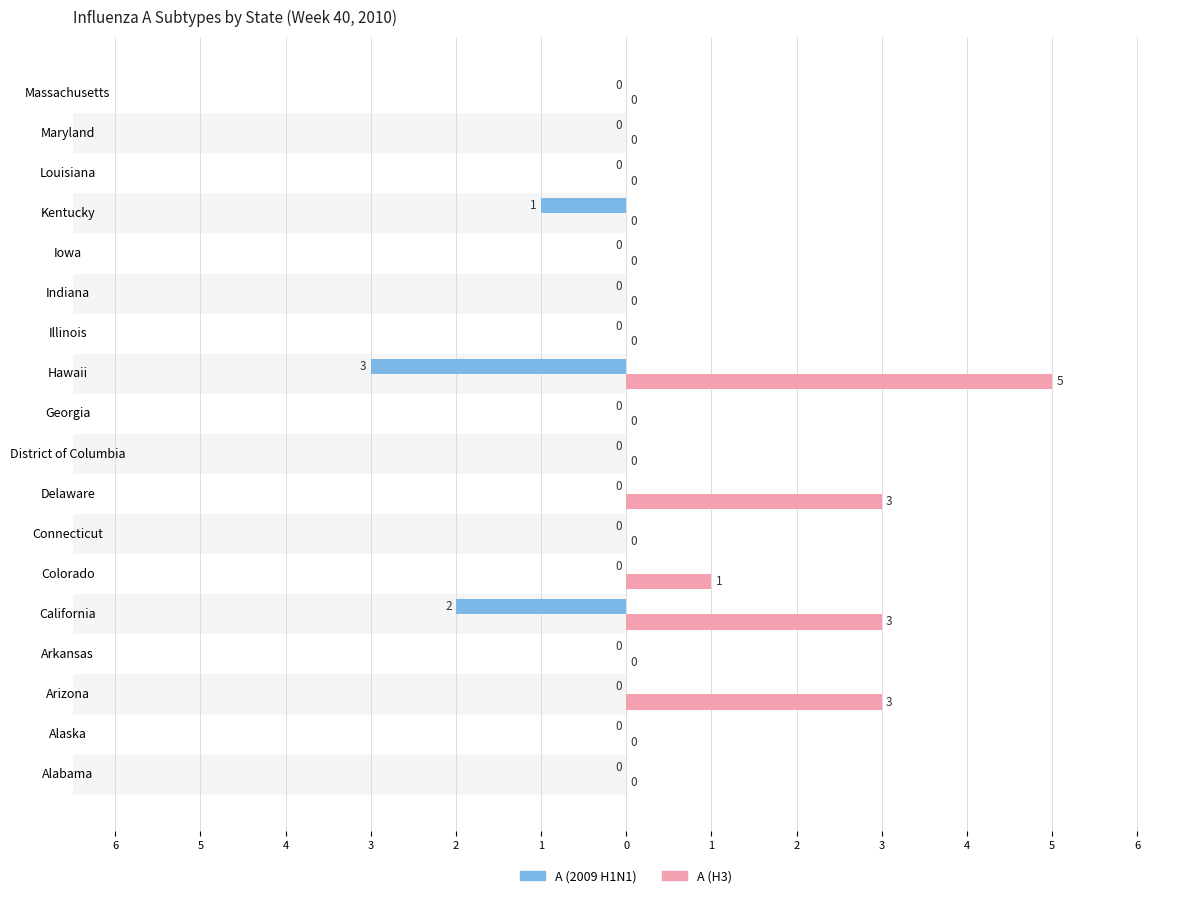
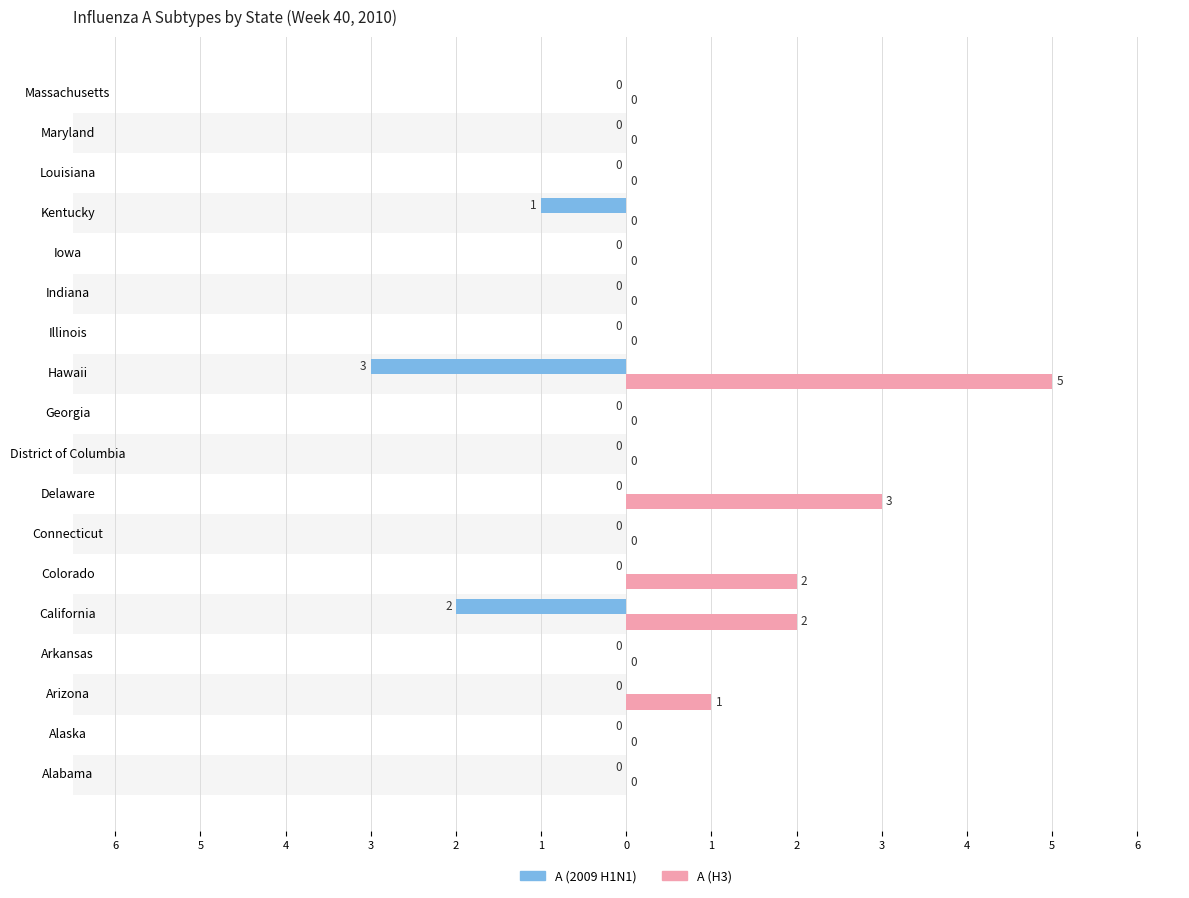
A (H3), Colorado: 1 -> 2
A (H3), California: 3 -> 2
A (H3), Arizona: 3 -> 1
